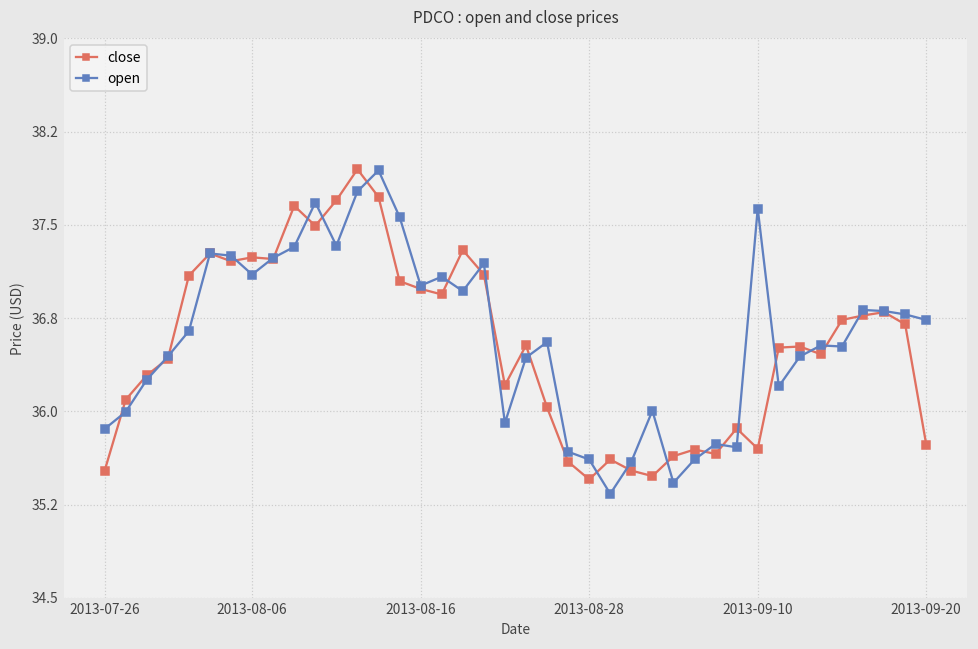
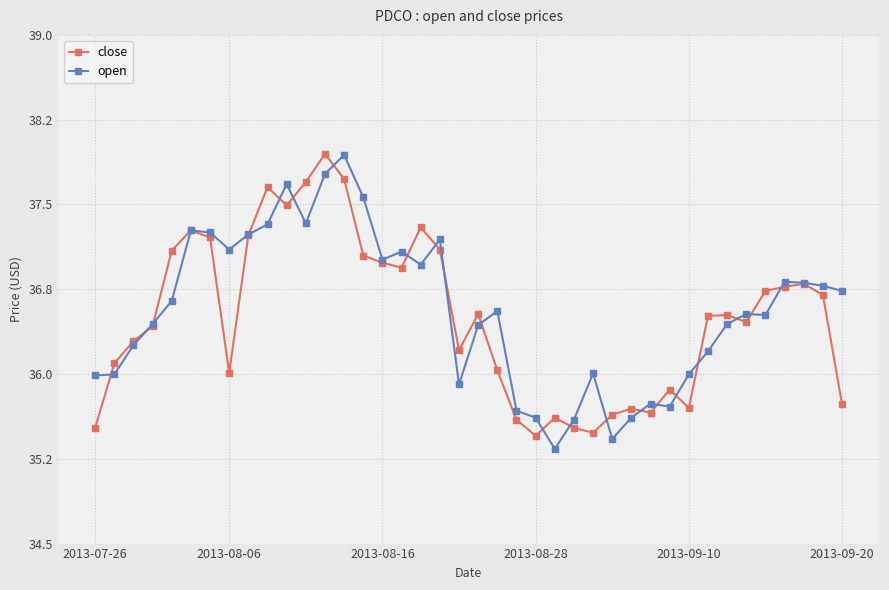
open, 2013-07-26: 35.86 -> 35.99
close, 2013-08-06: 37.24 -> 36.01
open, 2013-09-10: 37.63 -> 36.00
